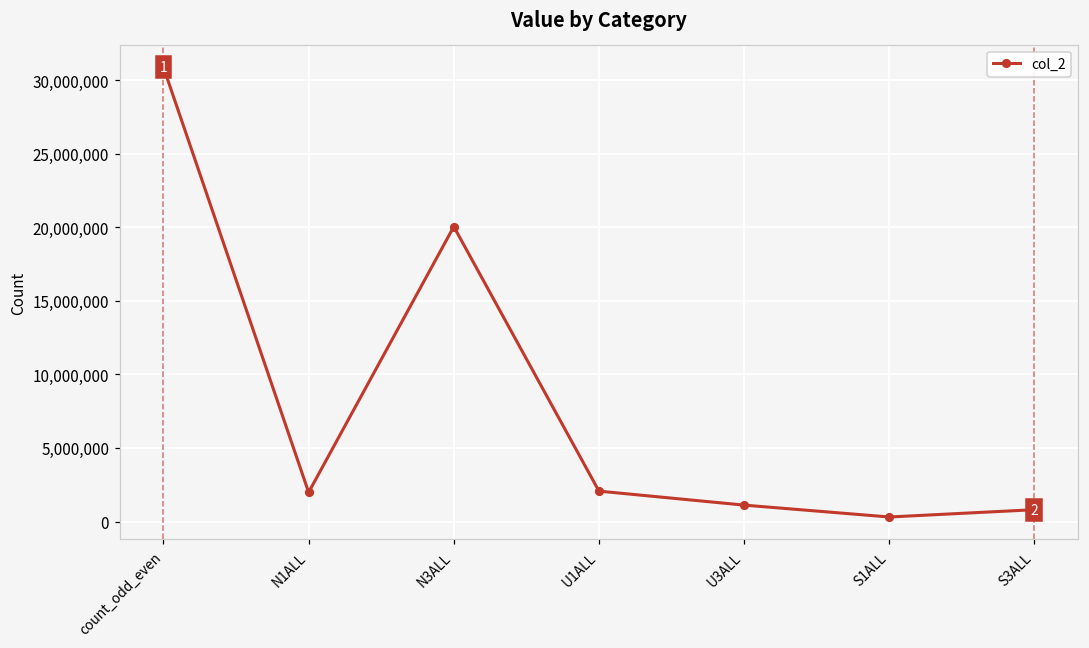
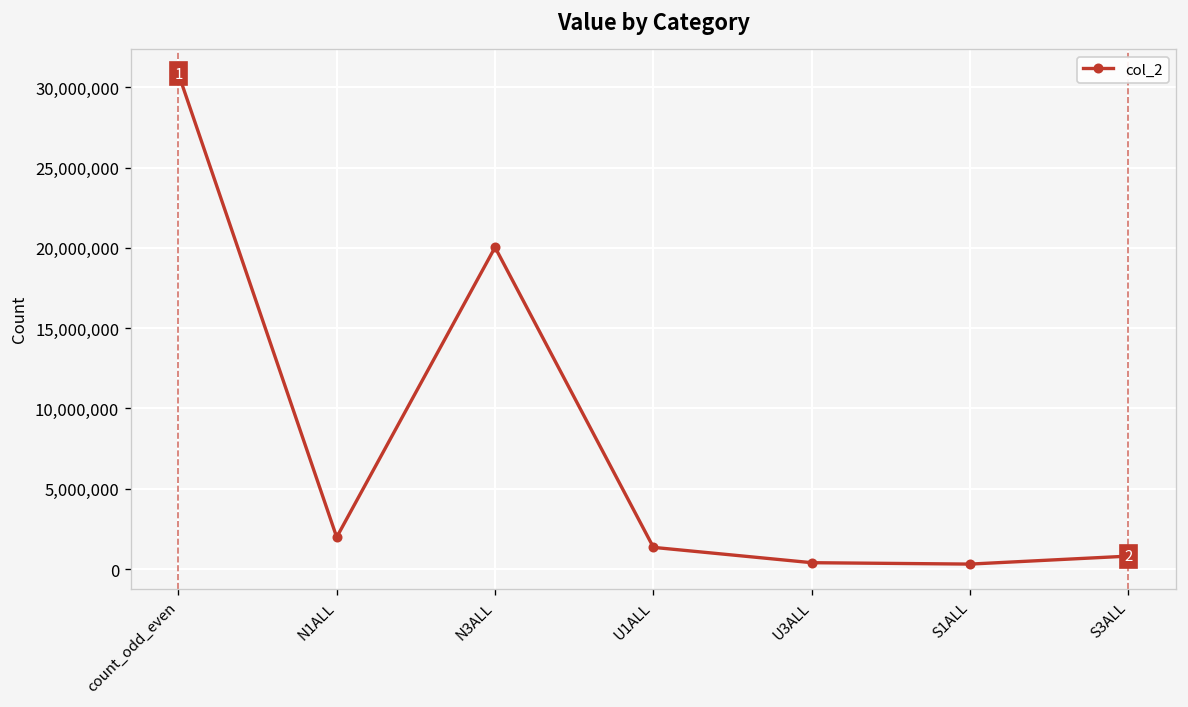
U1ALL: 2,100,000 -> 1,400,000
U3ALL: 1,100,000 -> 400,000
